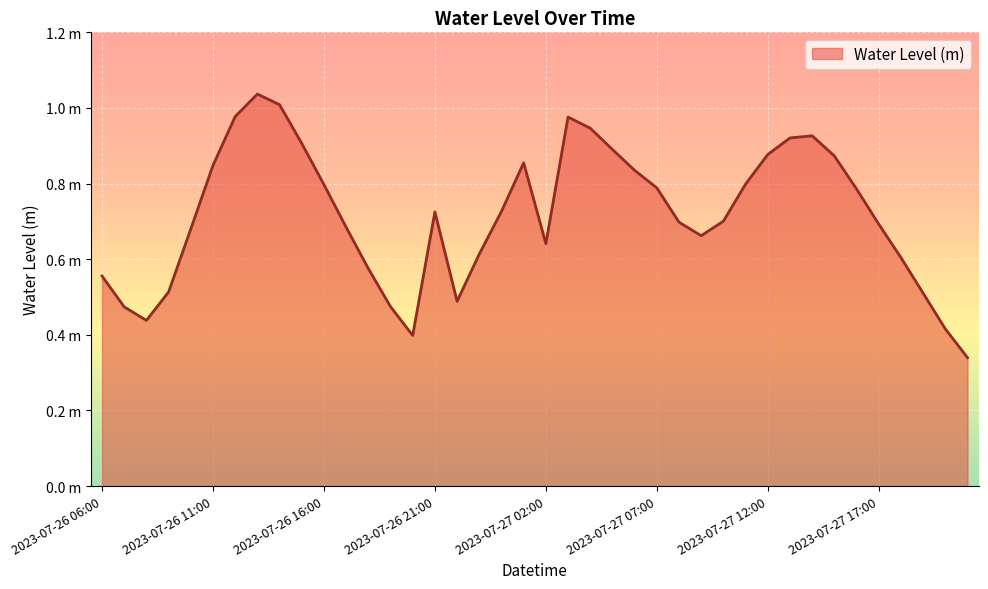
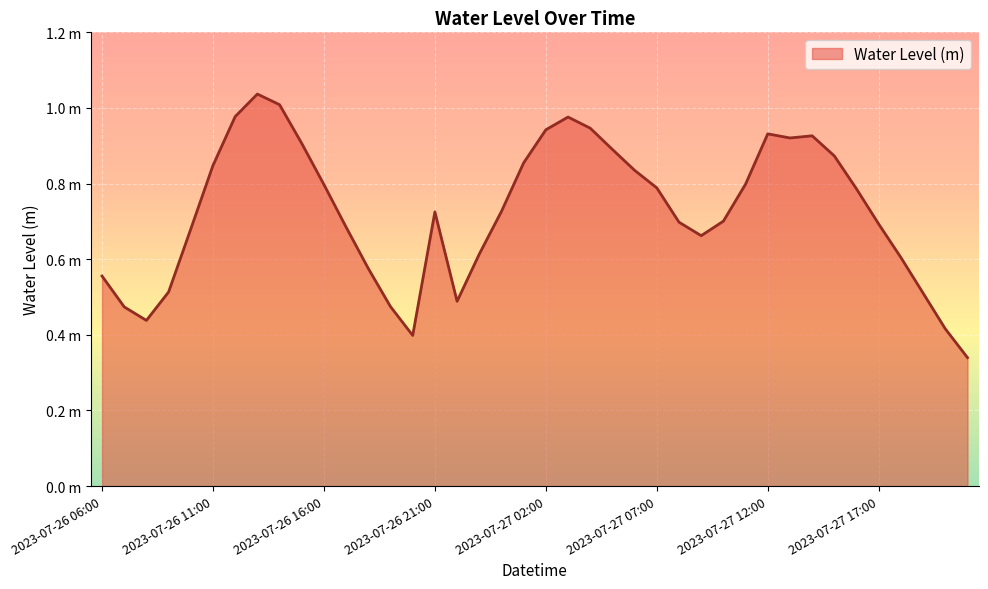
2023-07-27 02:00: 0.64 m -> 0.94 m
2023-07-27 12:00: 0.88 m -> 0.93 m
